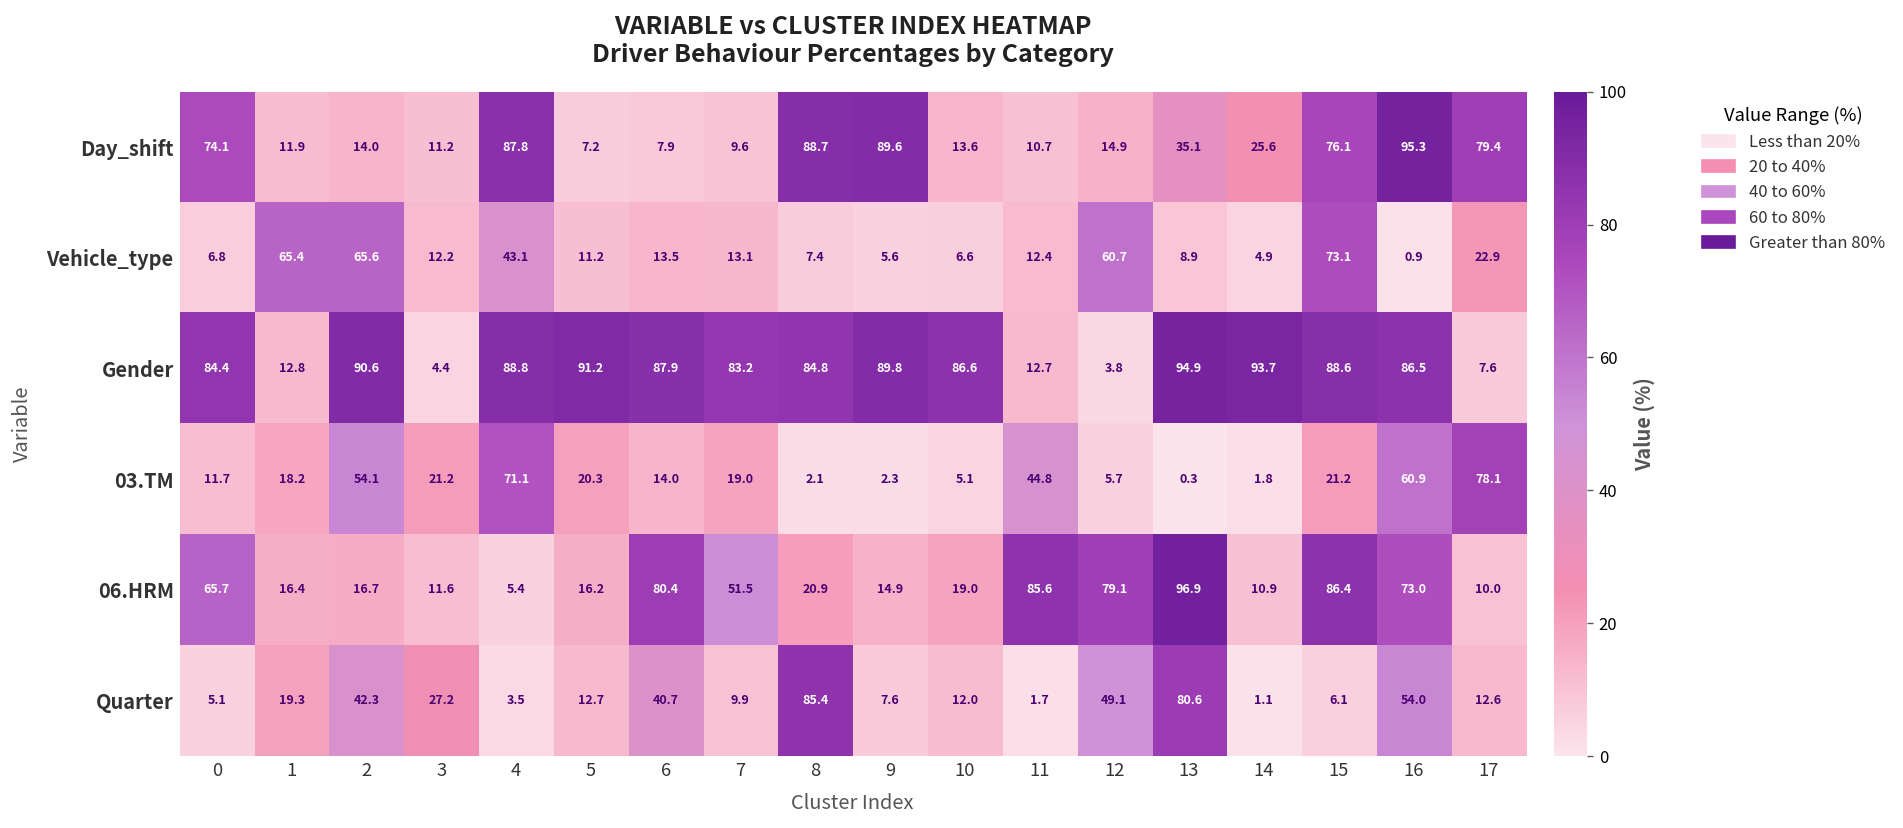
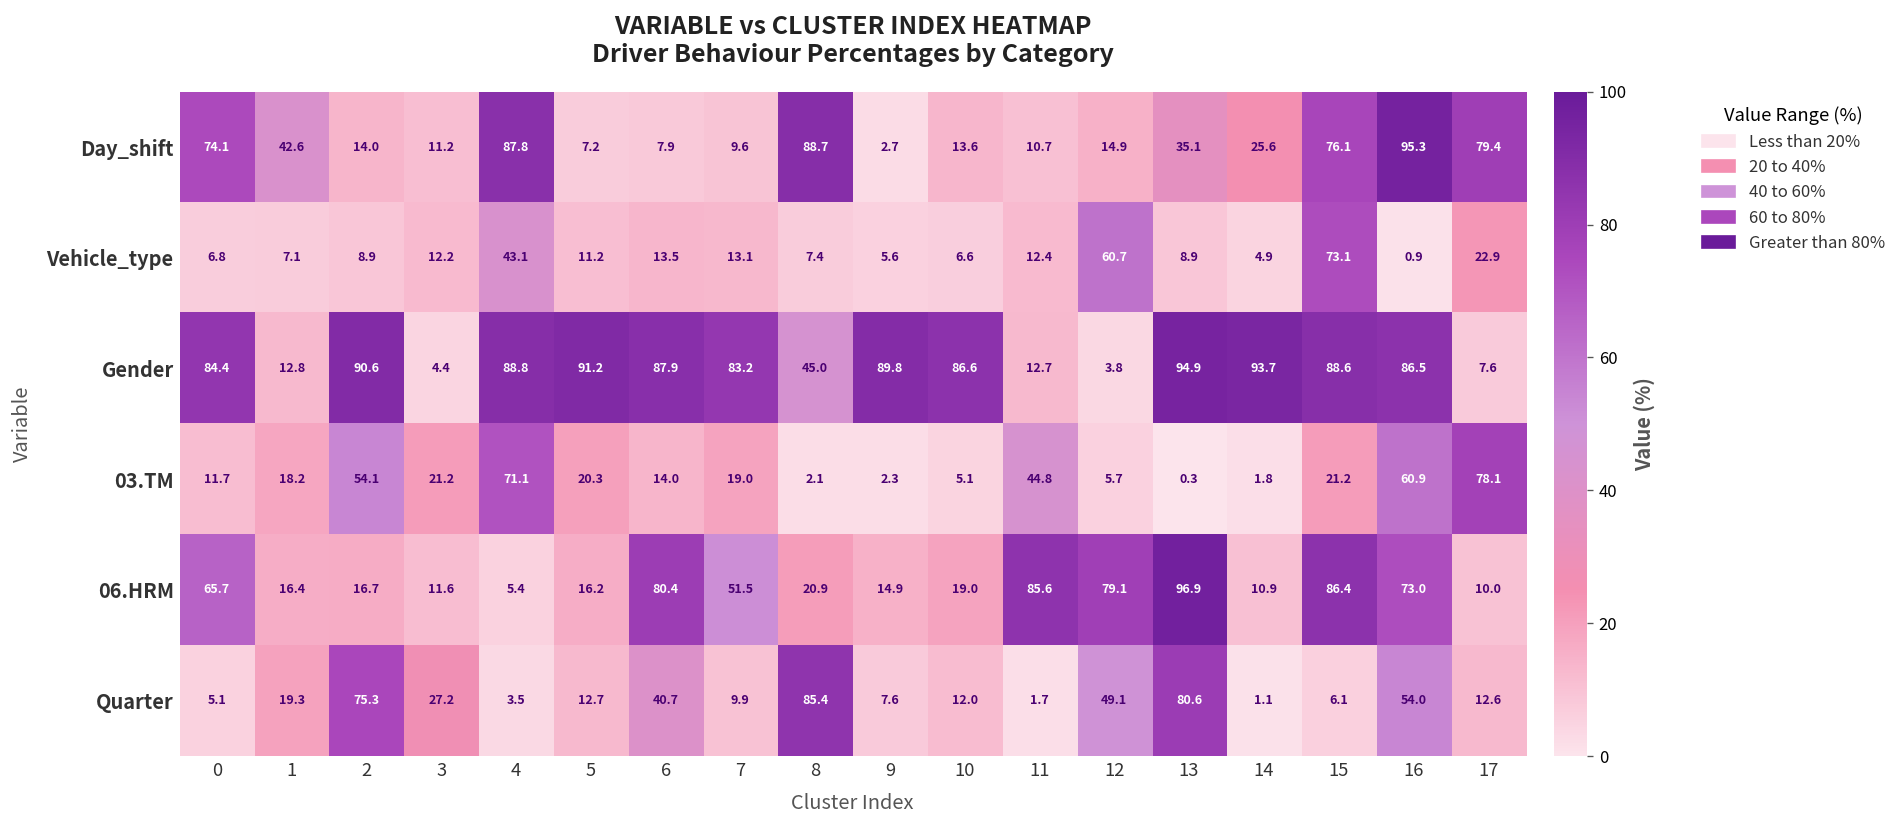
Day_shift, 1: 11.9 -> 42.6
Day_shift, 9: 89.6 -> 2.7
Vehicle_type, 1: 65.4 -> 7.1
Vehicle_type, 2: 65.6 -> 8.9
Gender, 8: 84.8 -> 45.0
Quarter, 2: 42.3 -> 75.3
